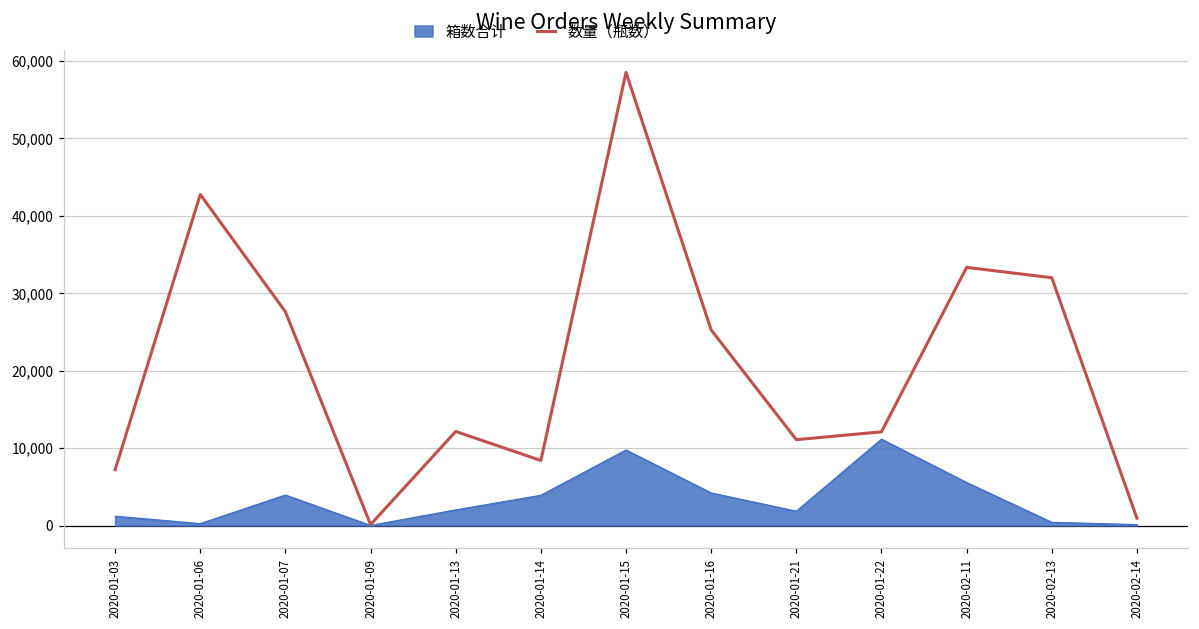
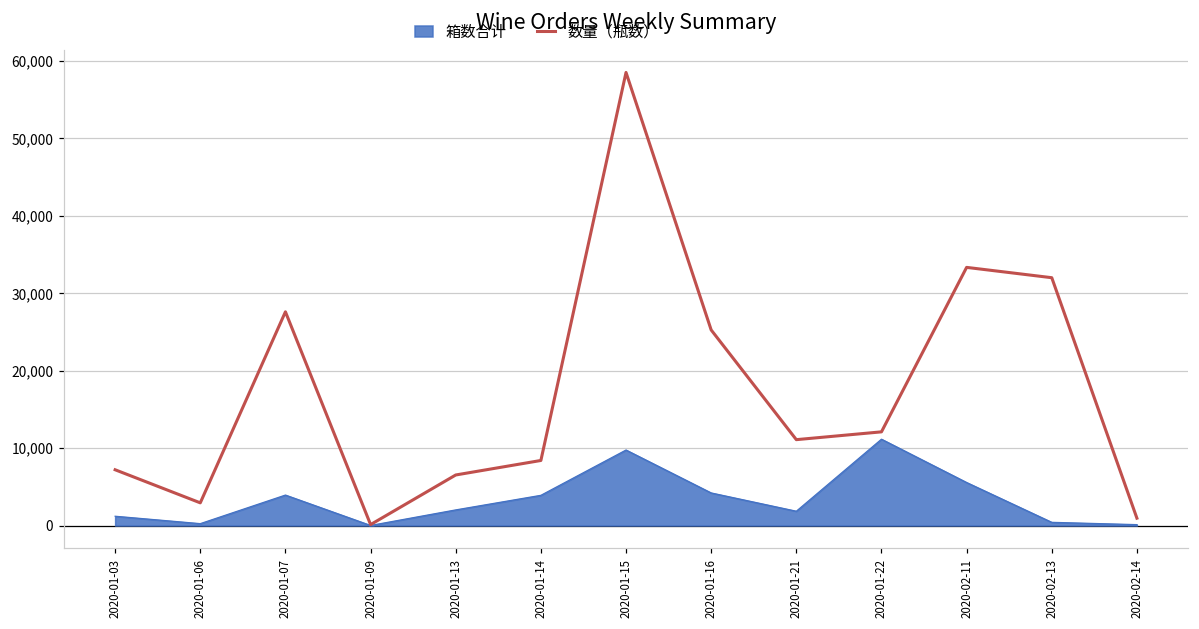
数量（瓶数）, 2020-01-06: 43,000 -> 3,000
数量（瓶数）, 2020-01-13: 12,000 -> 7,000
